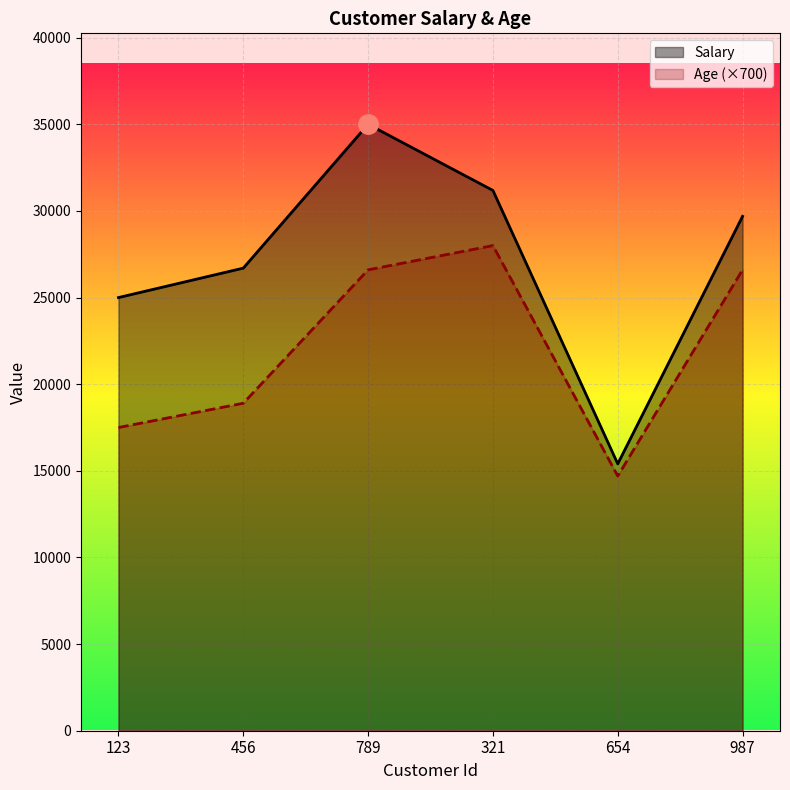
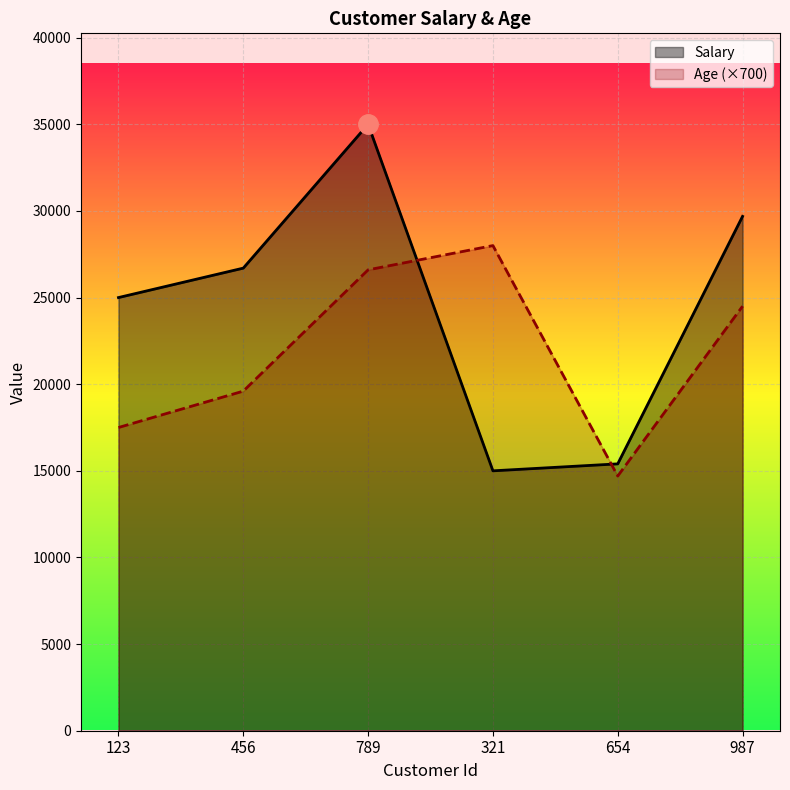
Age (×700), 456: 18900 -> 19600
Salary, 321: 31200 -> 15000
Age (×700), 987: 26600 -> 24500
